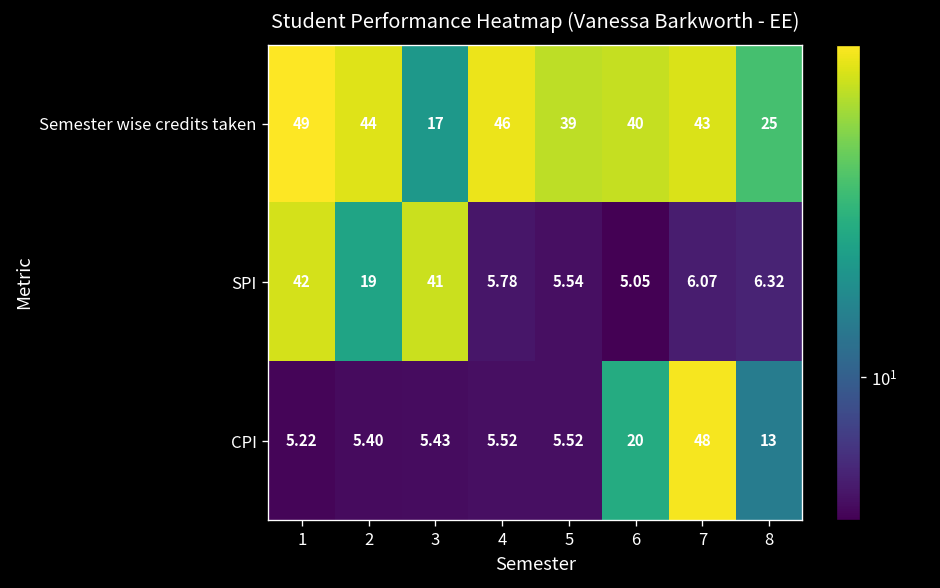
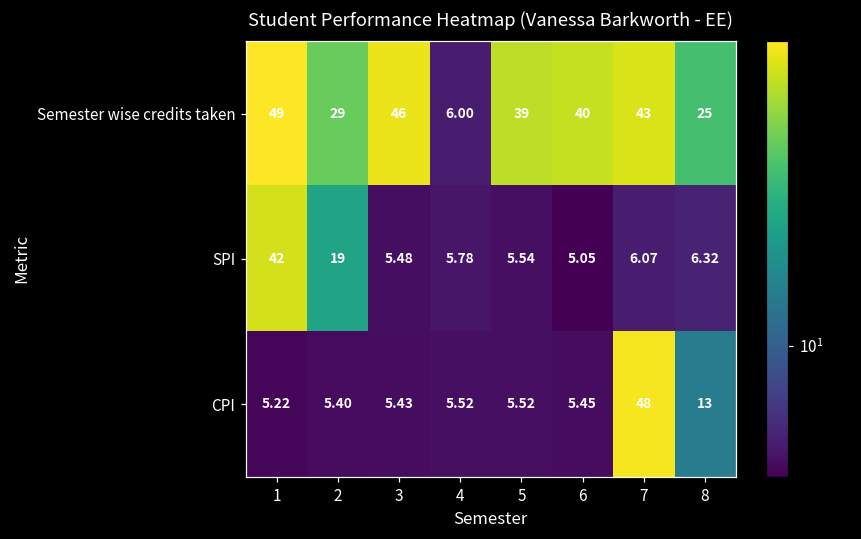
Semester wise credits taken, 2: 44 -> 29
Semester wise credits taken, 3: 17 -> 46
Semester wise credits taken, 4: 46 -> 6.00
SPI, 3: 41 -> 5.48
CPI, 6: 20 -> 5.45
